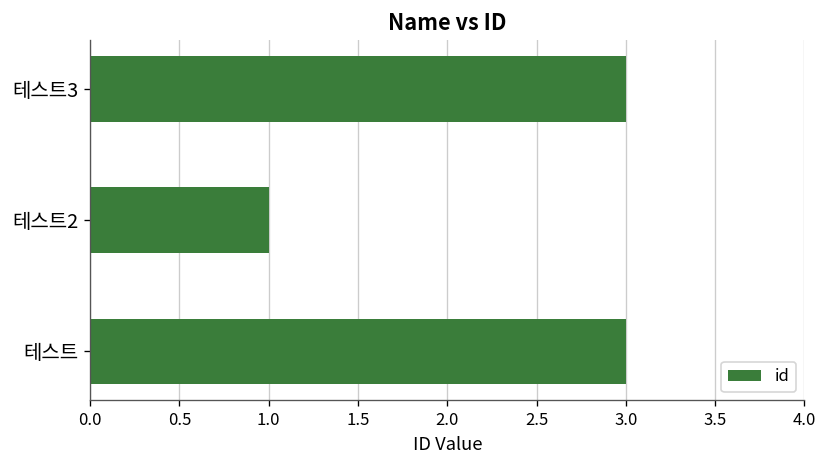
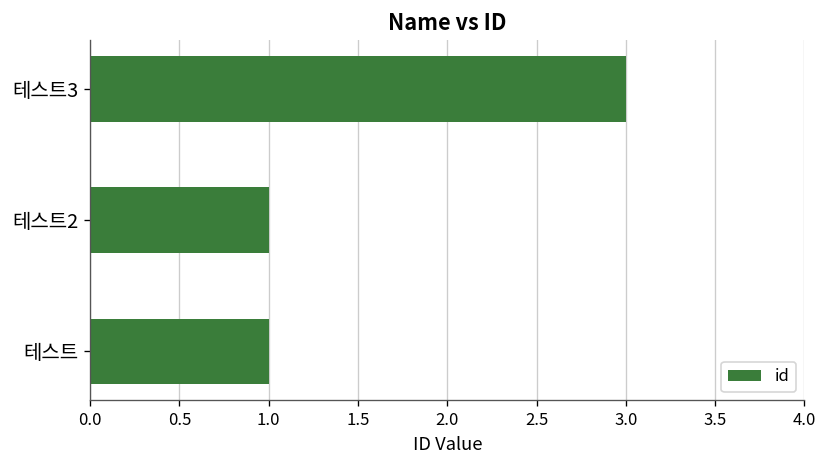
테스트: 3 -> 1
